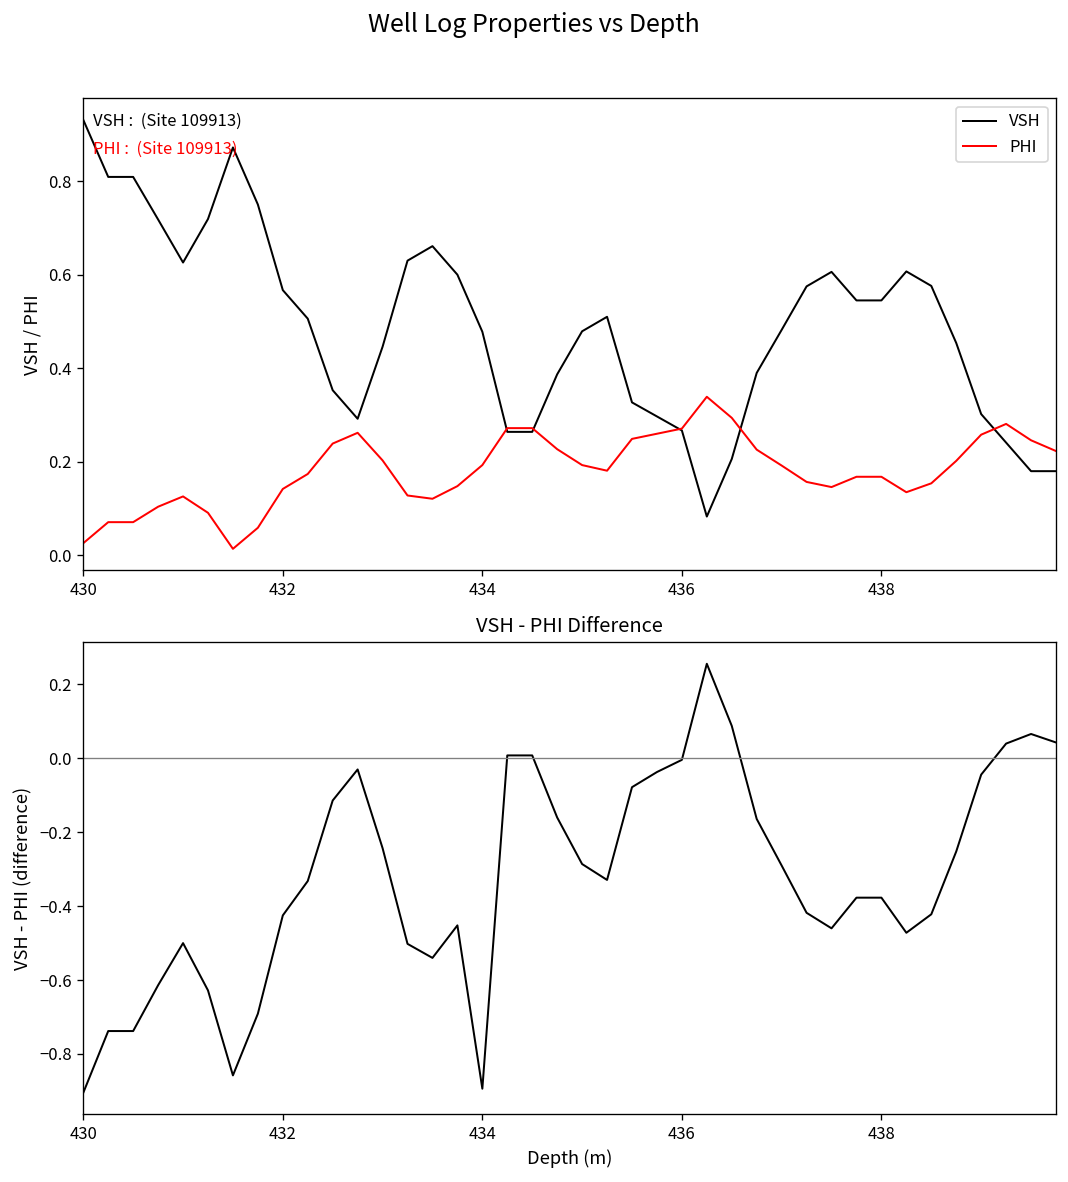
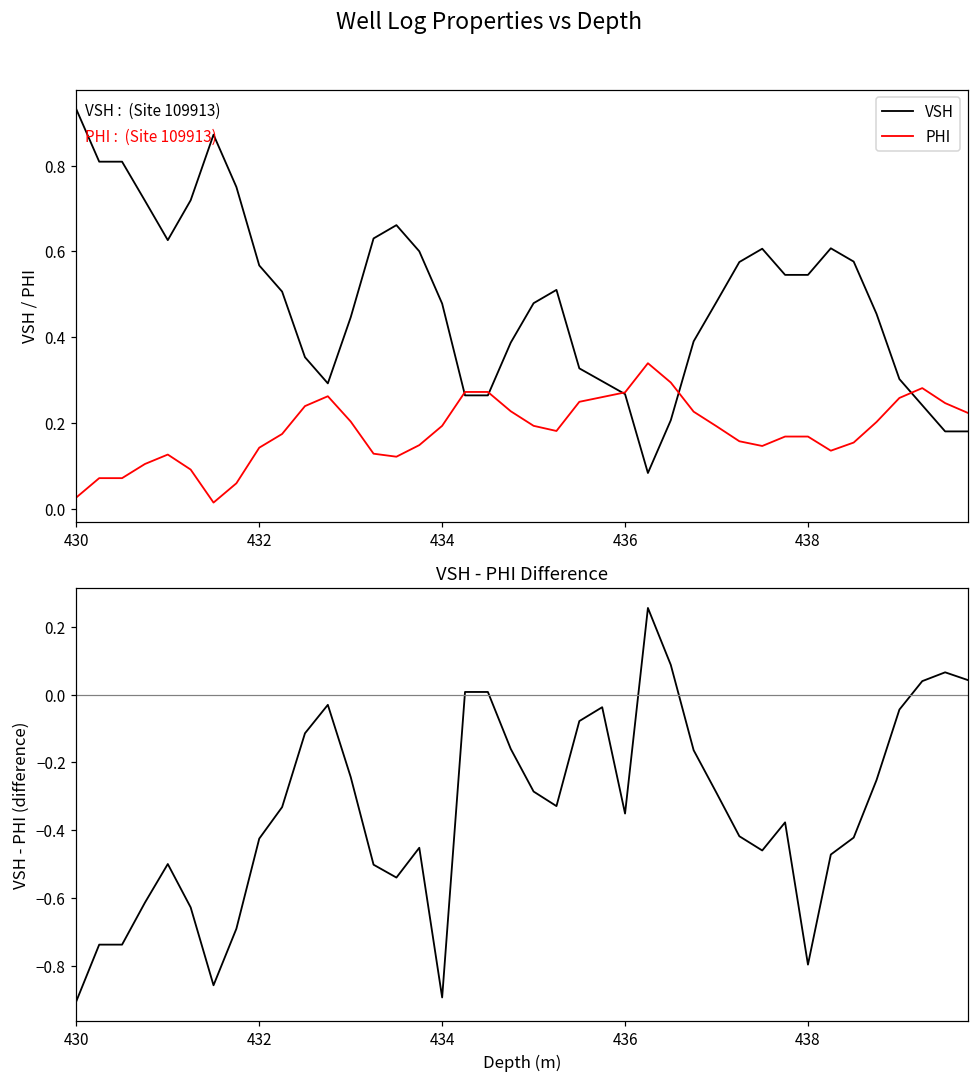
VSH - PHI Difference, 436: 0.00 -> -0.35
VSH - PHI Difference, 438: -0.38 -> -0.80
